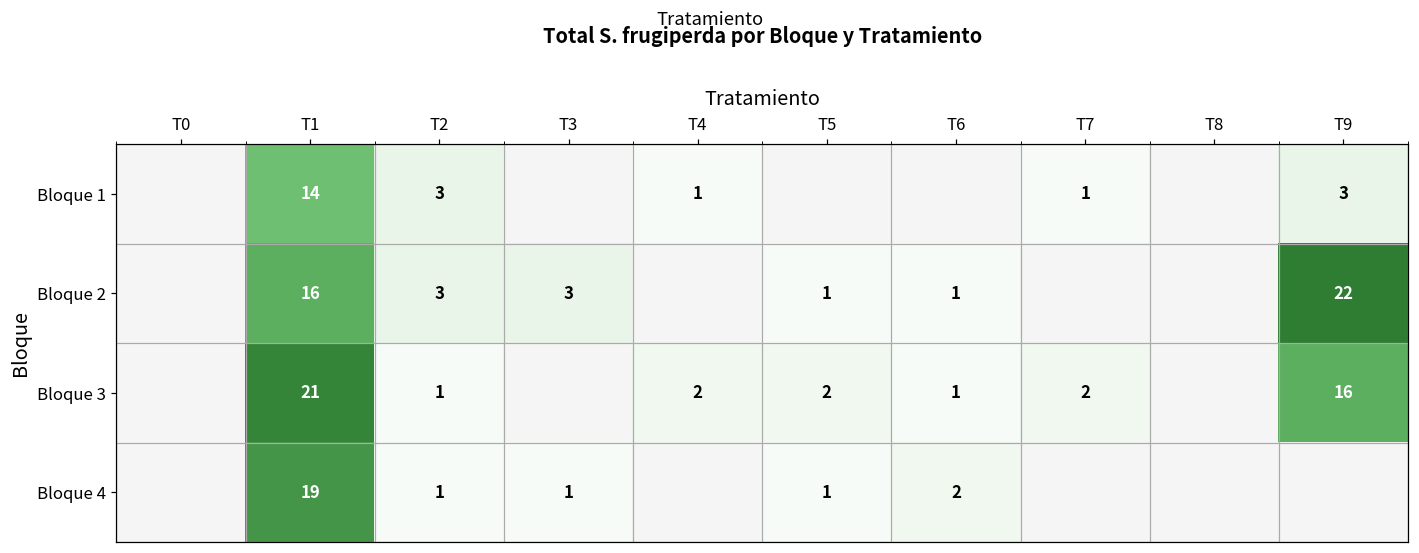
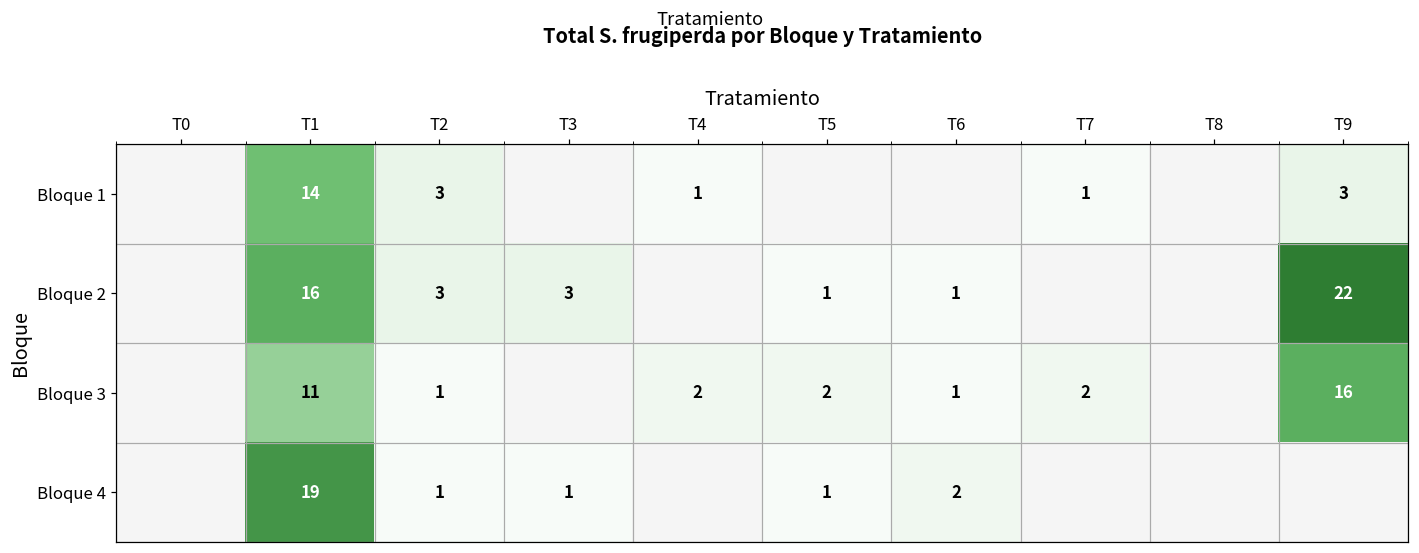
Bloque 3, T1: 21 -> 11
